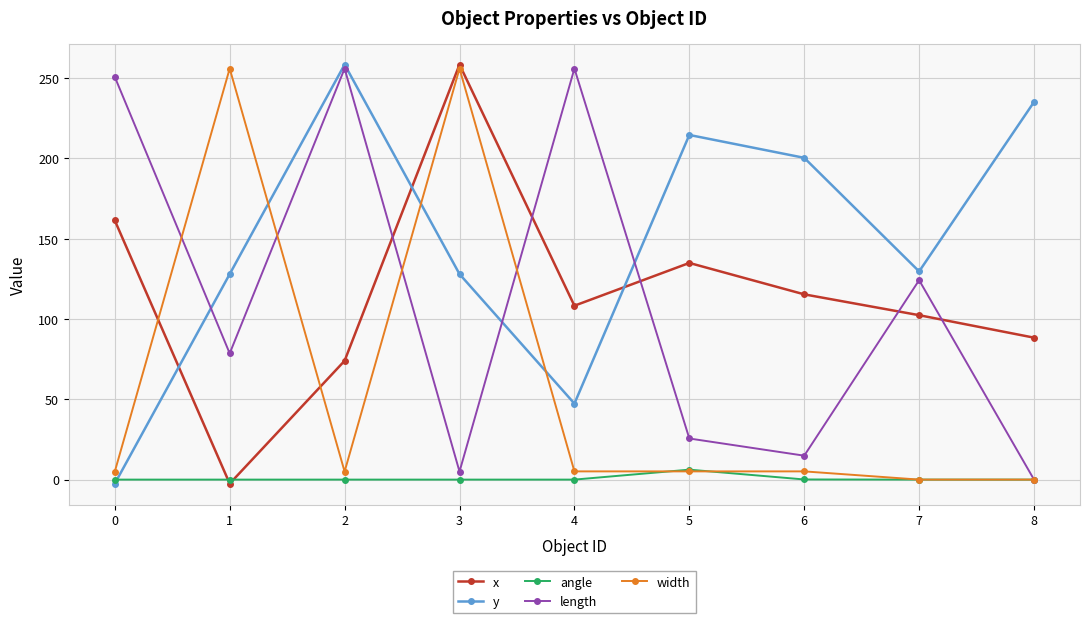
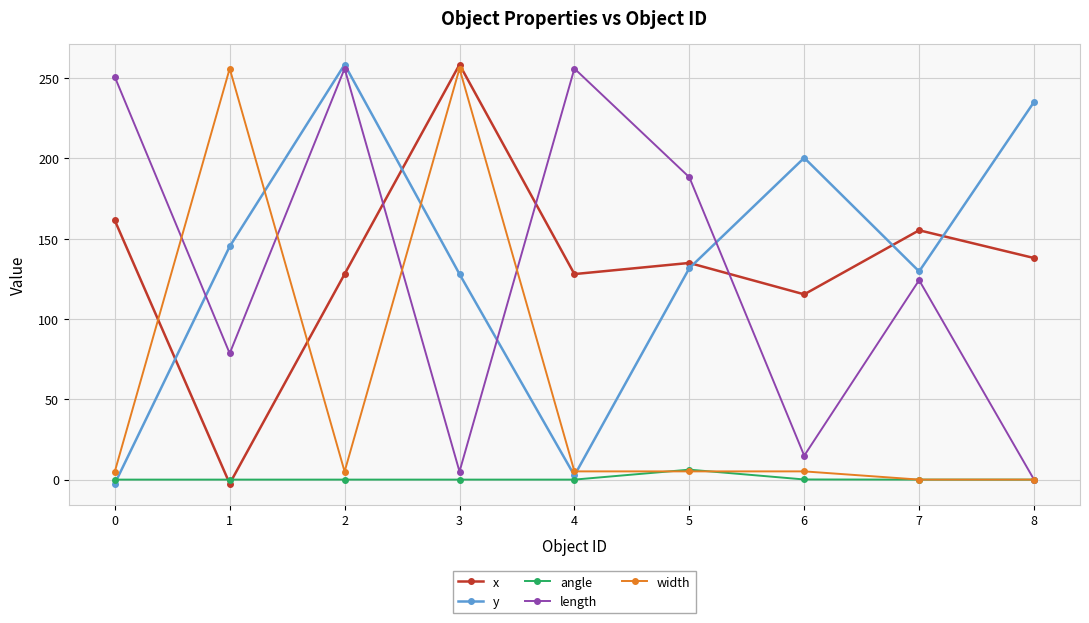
y, 1: 128 -> 145
x, 2: 74 -> 128
x, 4: 108 -> 128
y, 4: 47 -> 3
y, 5: 215 -> 132
length, 5: 26 -> 188
x, 7: 102 -> 155
x, 8: 88 -> 138
